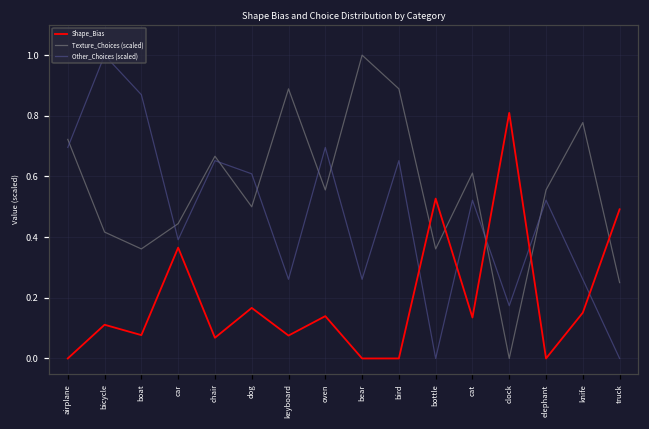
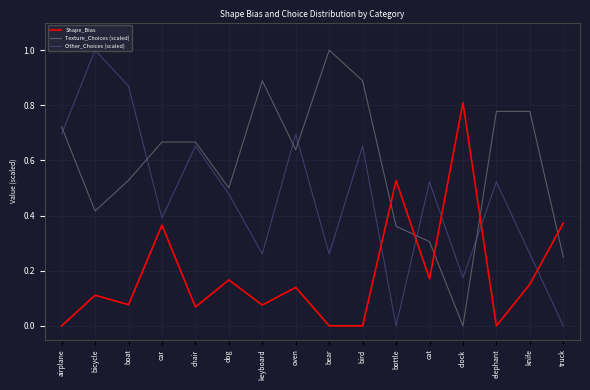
Texture_Choices (scaled), boat: 0.36 -> 0.53
Texture_Choices (scaled), car: 0.44 -> 0.67
Other_Choices (scaled), dog: 0.61 -> 0.48
Texture_Choices (scaled), oven: 0.56 -> 0.64
Shape_Bias, cat: 0.14 -> 0.17
Texture_Choices (scaled), cat: 0.61 -> 0.31
Texture_Choices (scaled), elephant: 0.56 -> 0.78
Shape_Bias, truck: 0.49 -> 0.37
